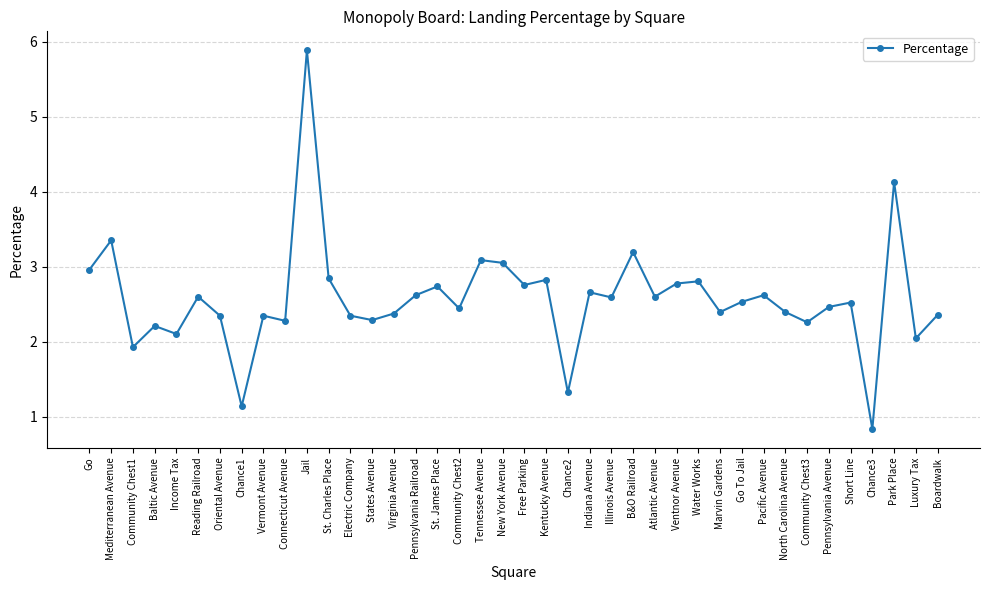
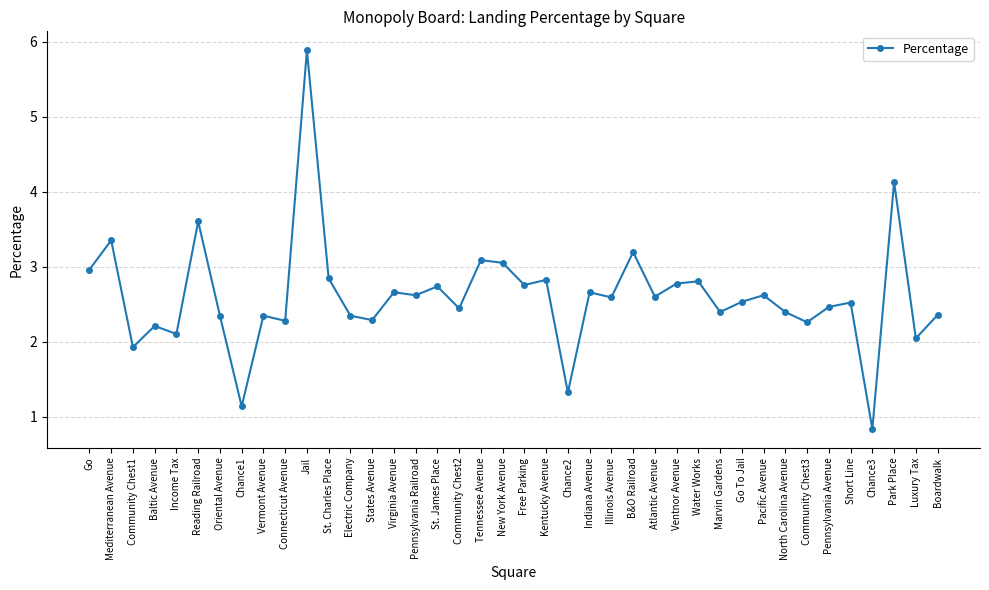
Reading Railroad: 2.6 -> 3.6
Virginia Avenue: 2.4 -> 2.7
